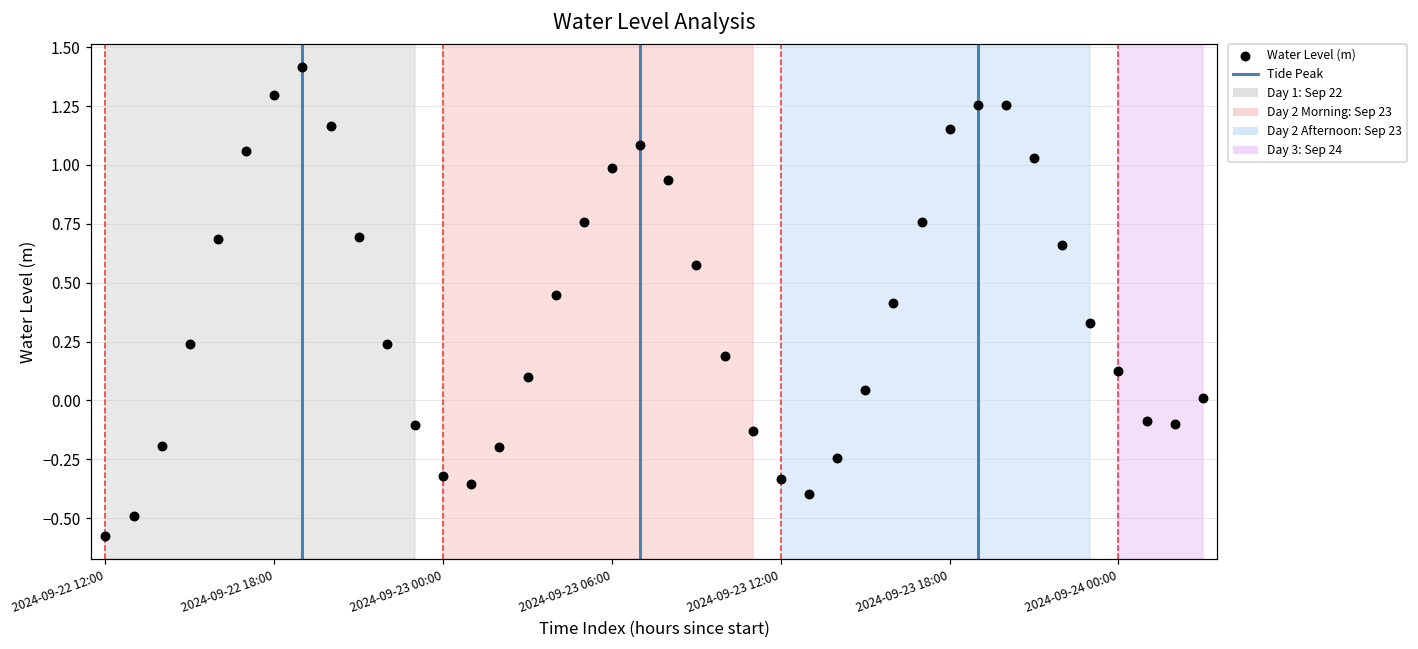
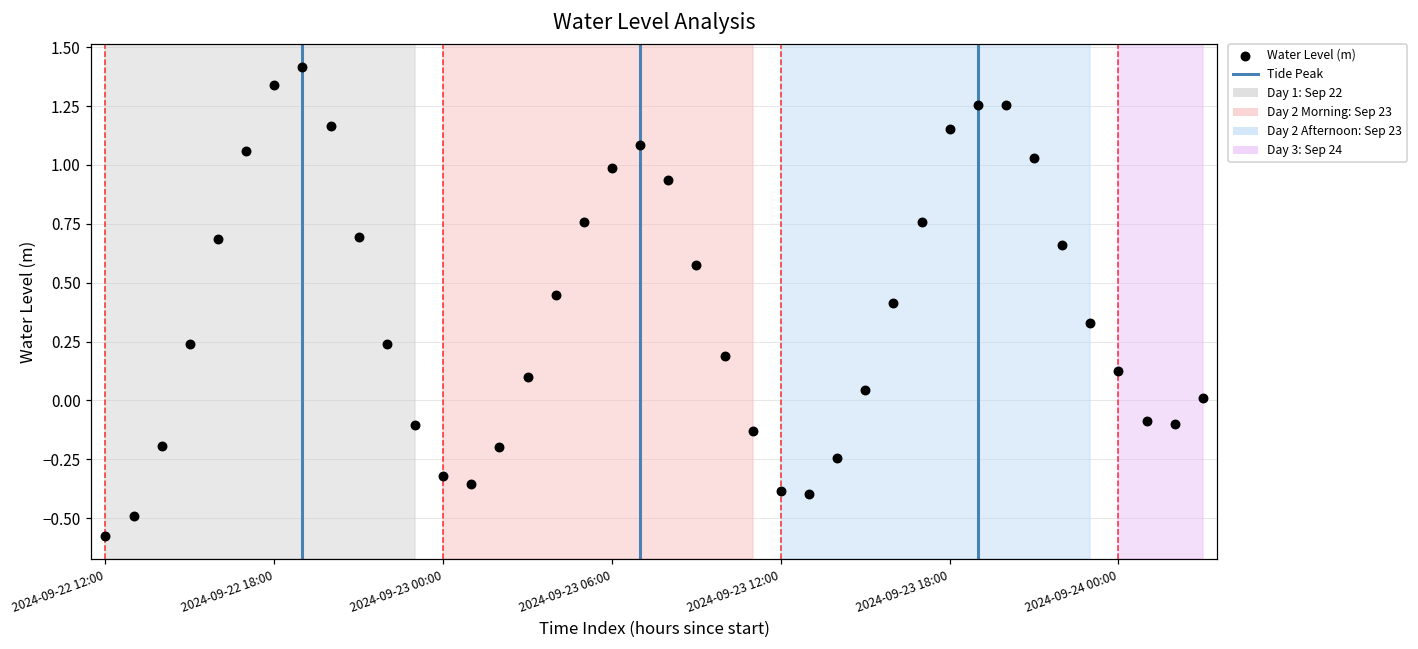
2024-09-22 18:00: 1.30 -> 1.34
2024-09-23 12:00: -0.33 -> -0.38
